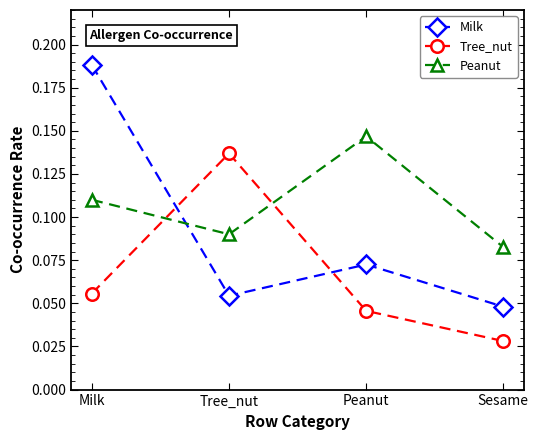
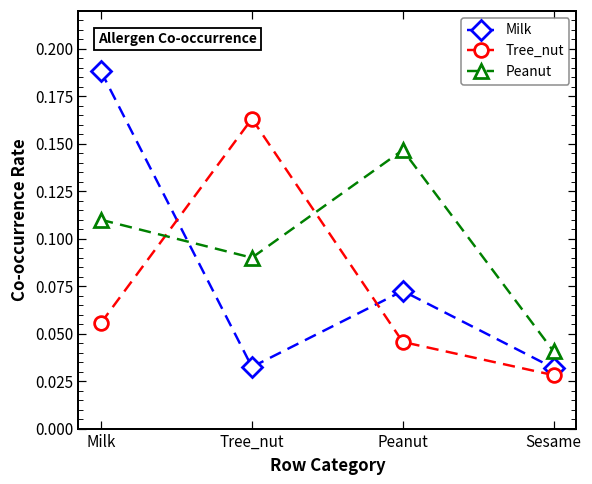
Milk, Tree_nut: 0.054 -> 0.032
Tree_nut, Tree_nut: 0.137 -> 0.163
Milk, Sesame: 0.048 -> 0.032
Peanut, Sesame: 0.083 -> 0.041
